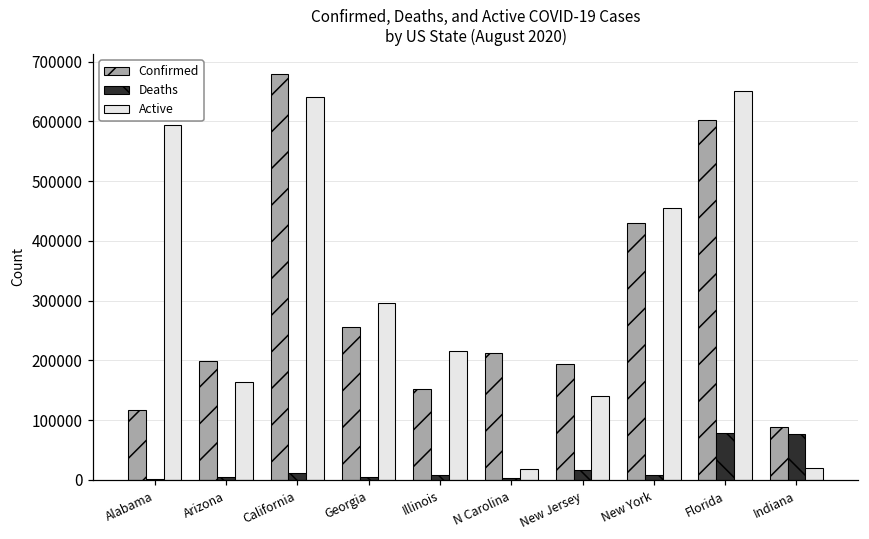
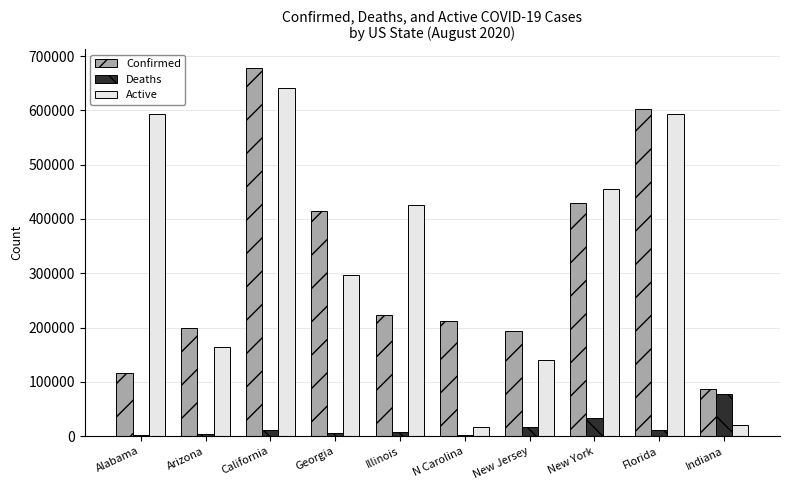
Confirmed, Georgia: 260000 -> 410000
Confirmed, Illinois: 150000 -> 220000
Active, Illinois: 220000 -> 430000
Deaths, New York: 10000 -> 30000
Deaths, Florida: 80000 -> 10000
Active, Florida: 650000 -> 590000
